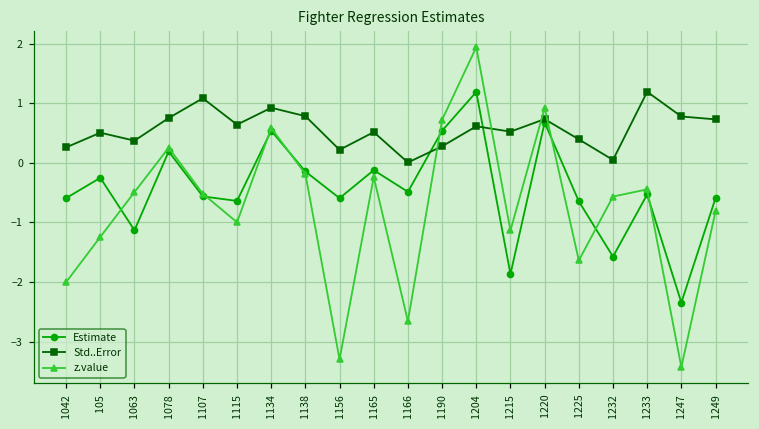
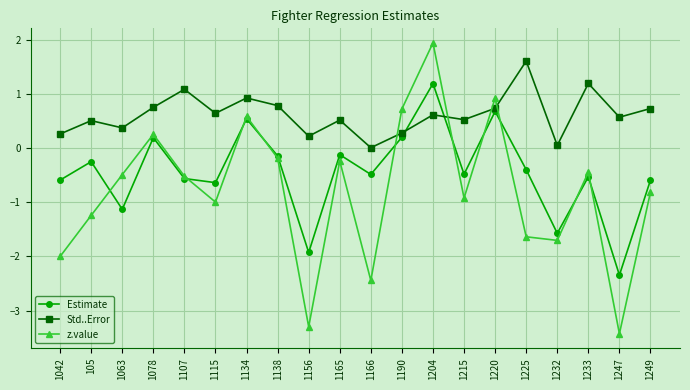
Estimate, 1156: -0.6 -> -1.9
z.value, 1166: -2.7 -> -2.4
Estimate, 1190: 0.5 -> 0.2
Estimate, 1215: -1.9 -> -0.5
z.value, 1215: -1.1 -> -0.9
Estimate, 1225: -0.6 -> -0.4
Std..Error, 1225: 0.4 -> 1.6
z.value, 1232: -0.6 -> -1.7
Std..Error, 1247: 0.8 -> 0.6
